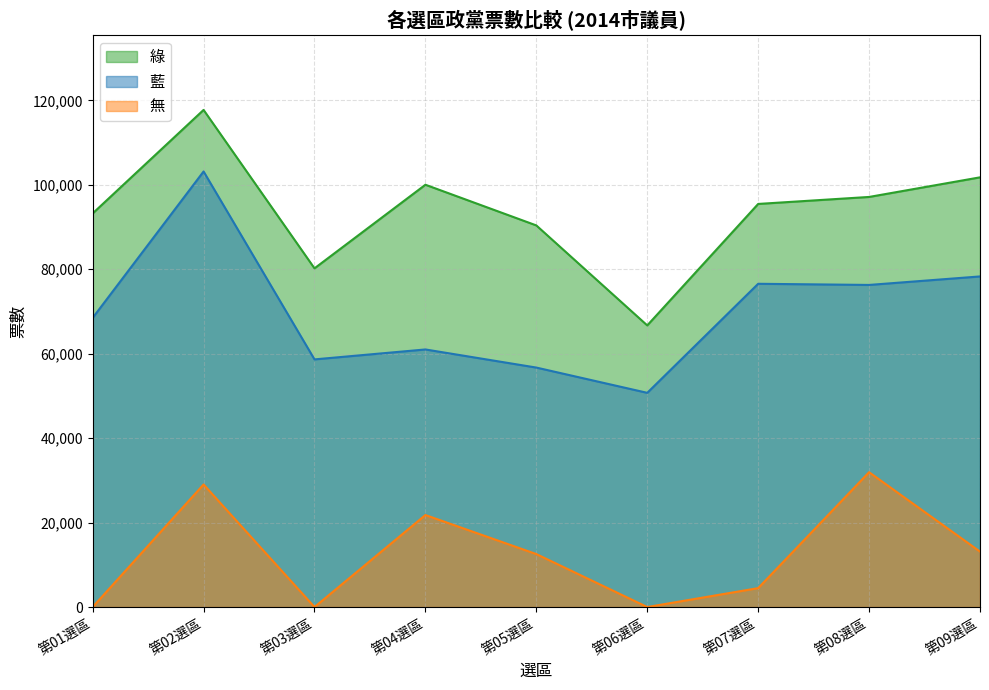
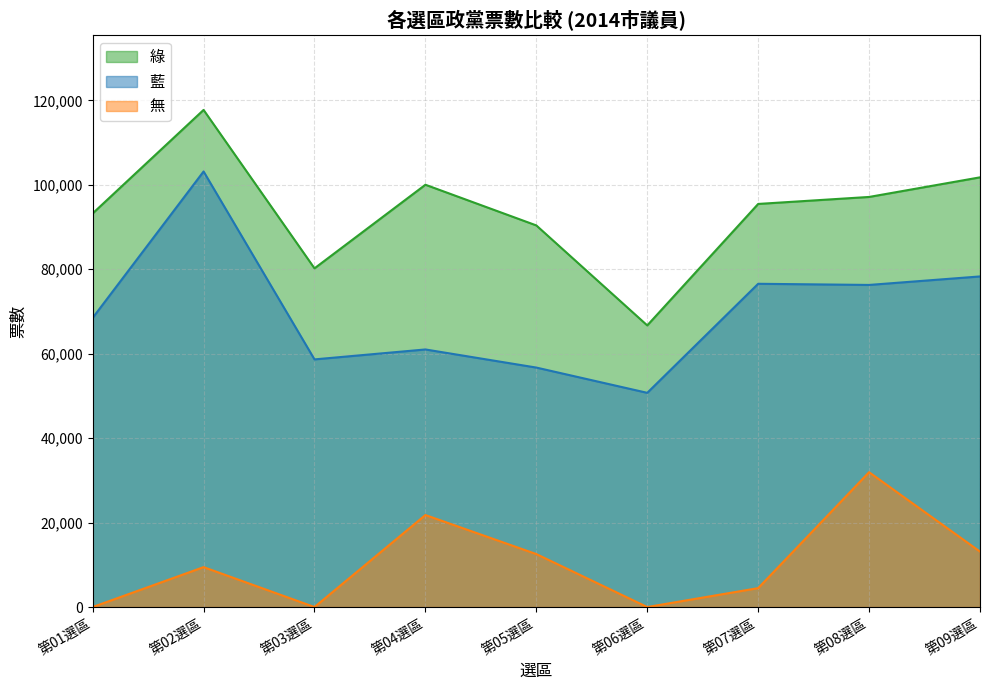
無, 第02選區: 29,000 -> 9,000
